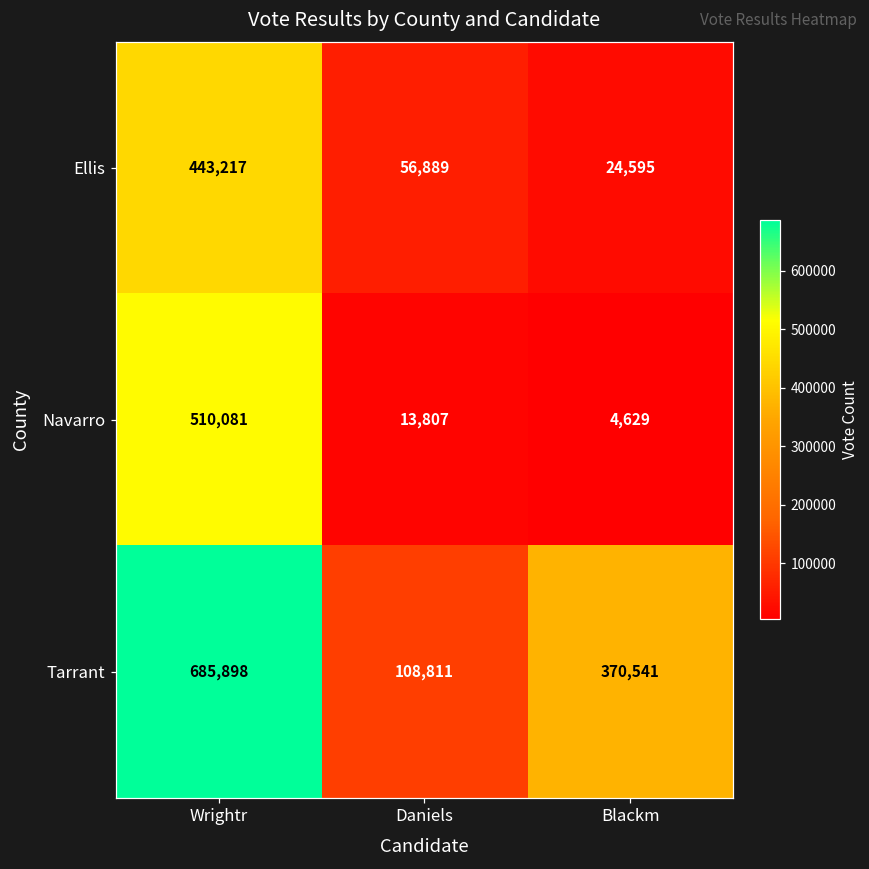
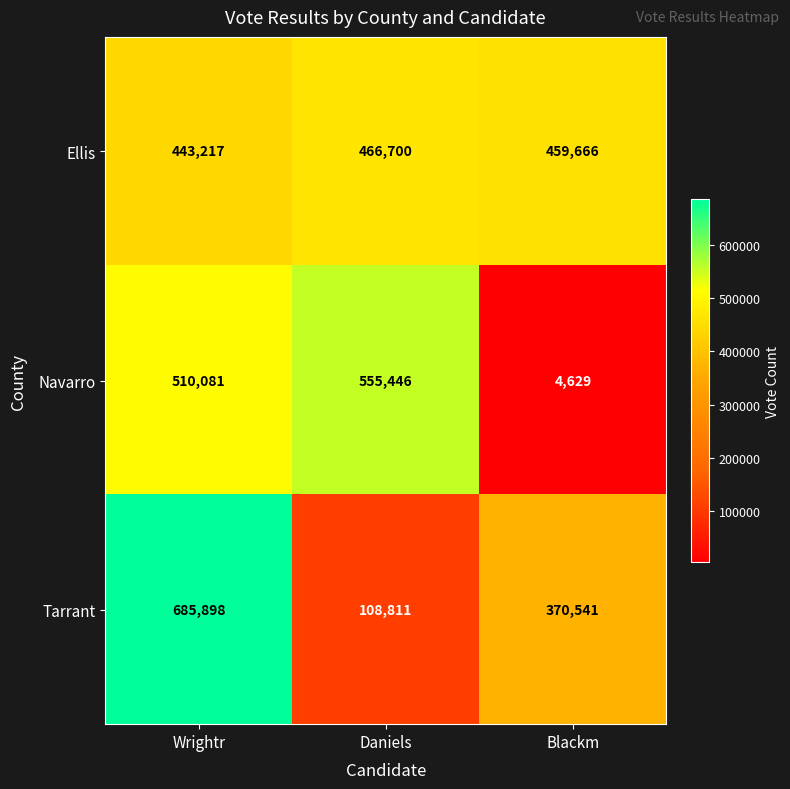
Ellis, Daniels: 56,889 -> 466,700
Ellis, Blackm: 24,595 -> 459,666
Navarro, Daniels: 13,807 -> 555,446
